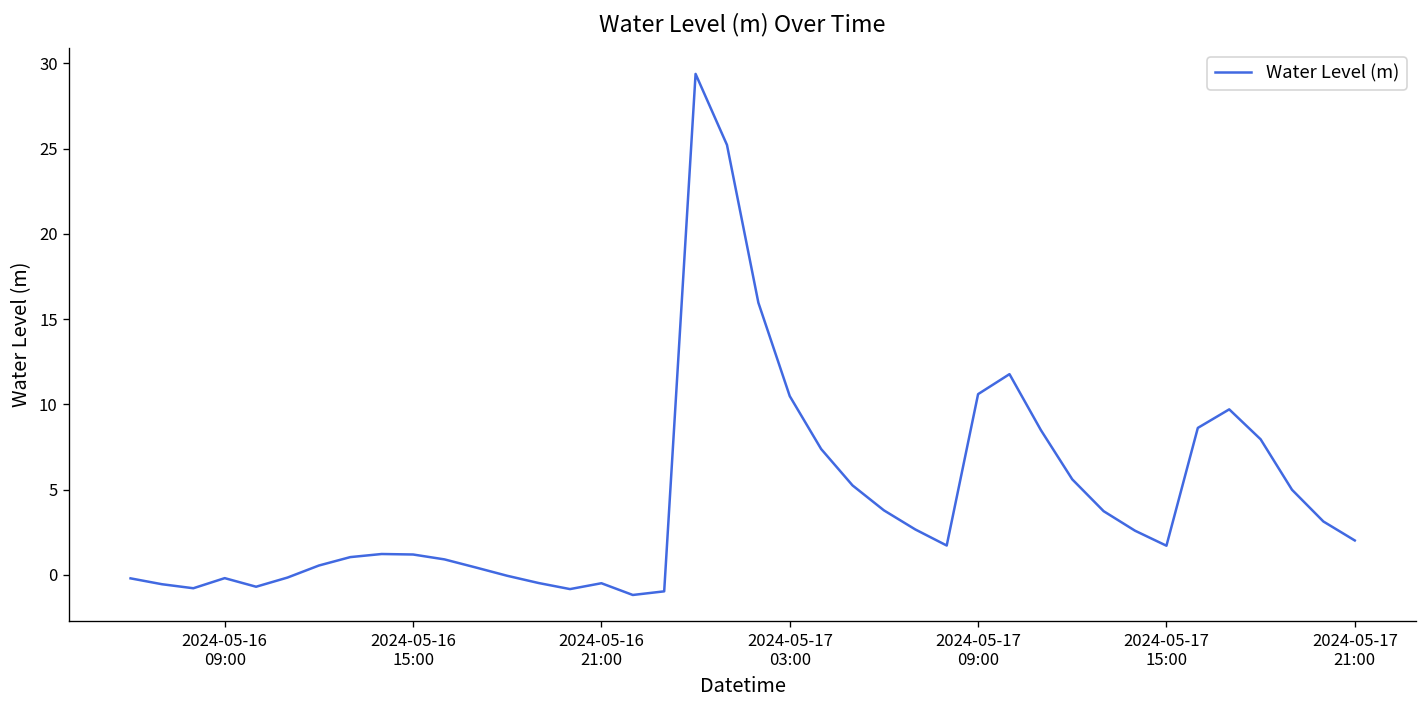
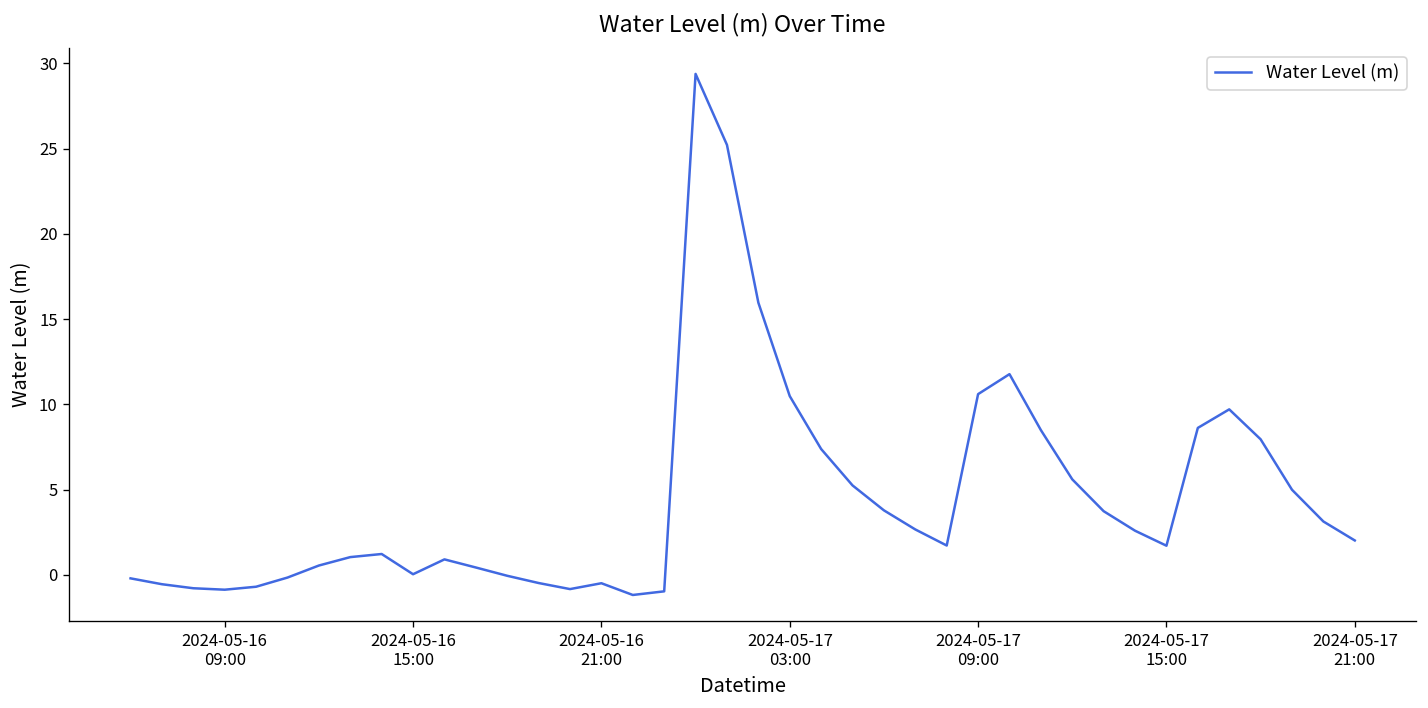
2024-05-16 09:00: -0.2 -> -0.9
2024-05-16 15:00: 1.2 -> 0.0
